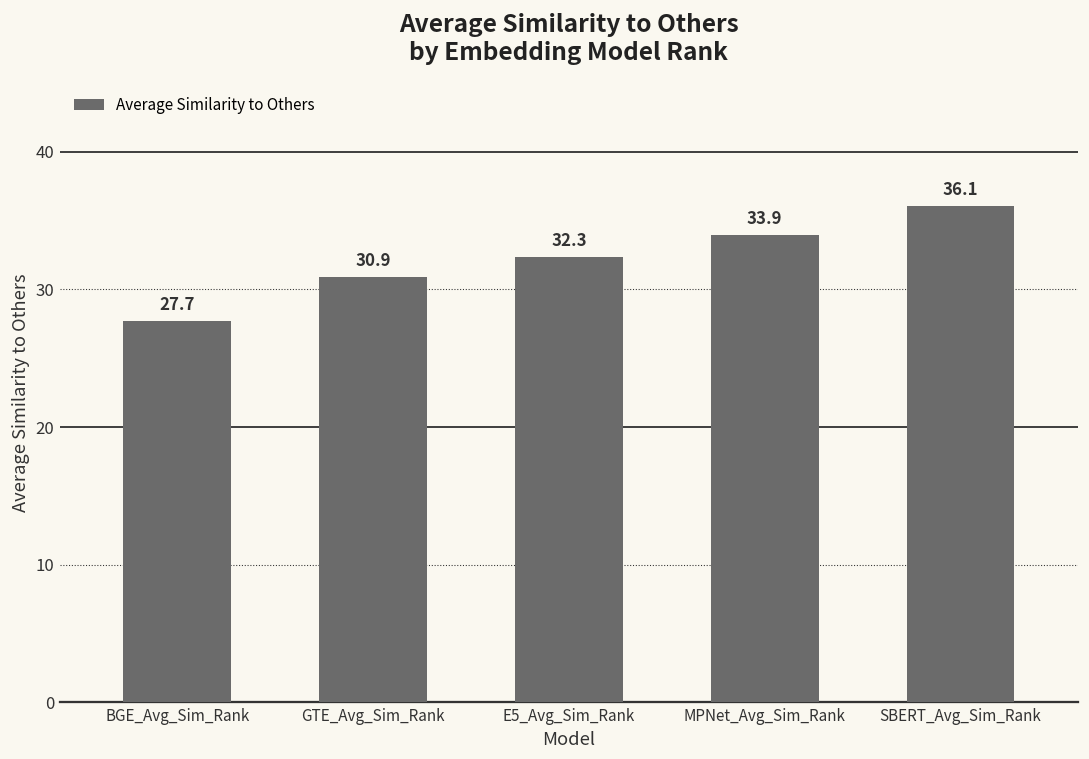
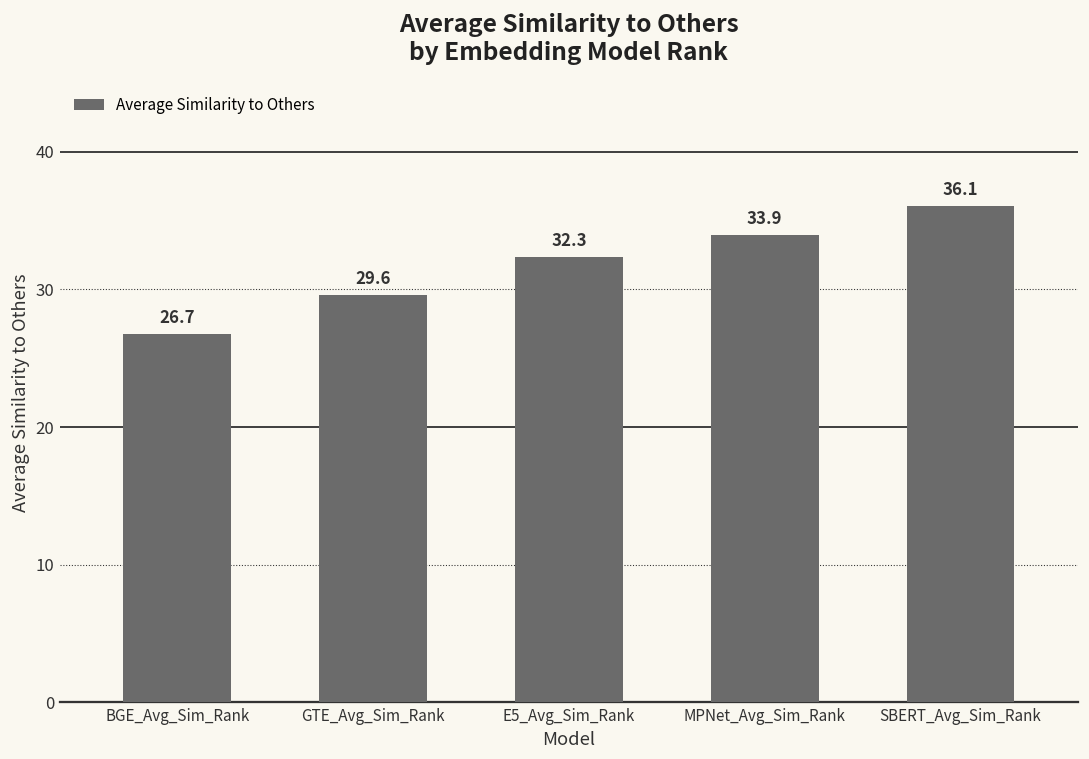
BGE_Avg_Sim_Rank: 27.7 -> 26.7
GTE_Avg_Sim_Rank: 30.9 -> 29.6
